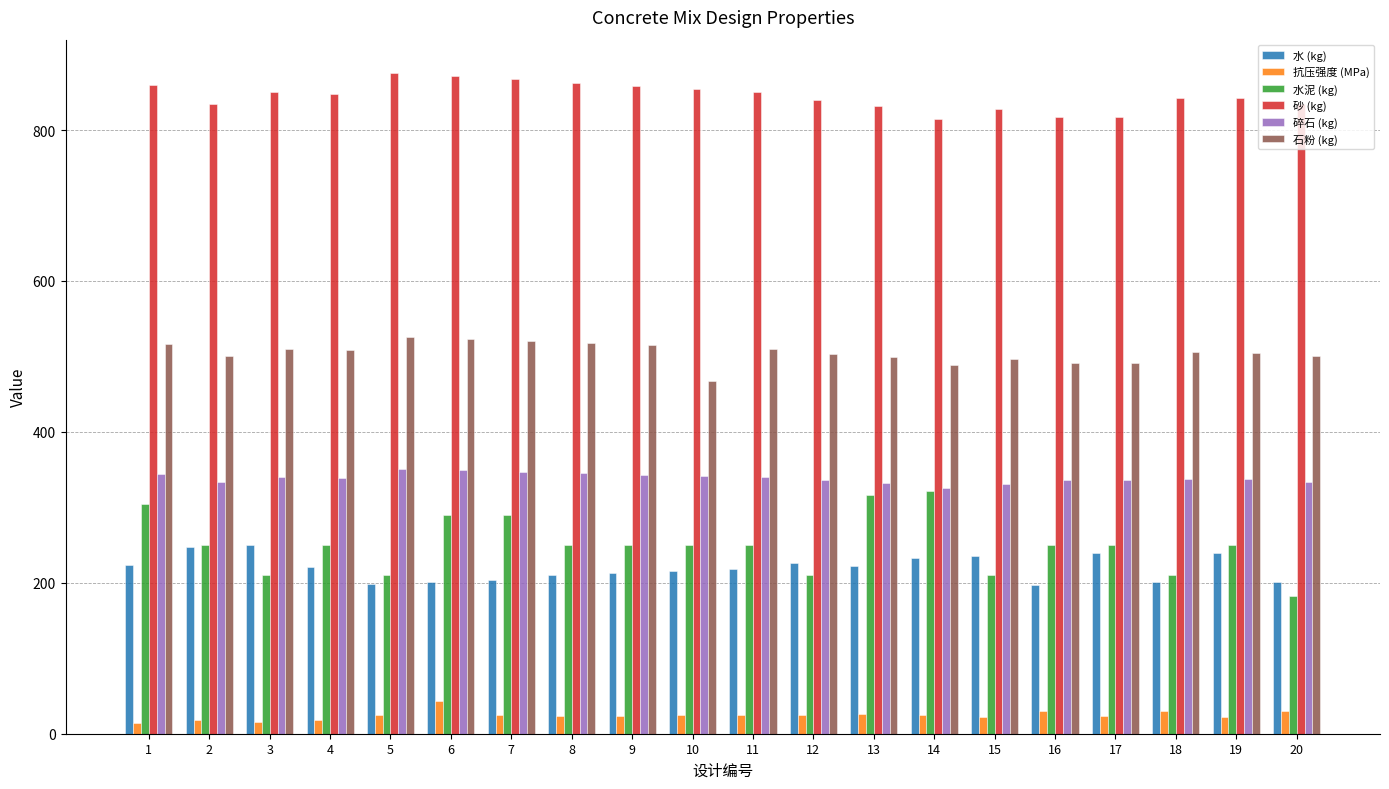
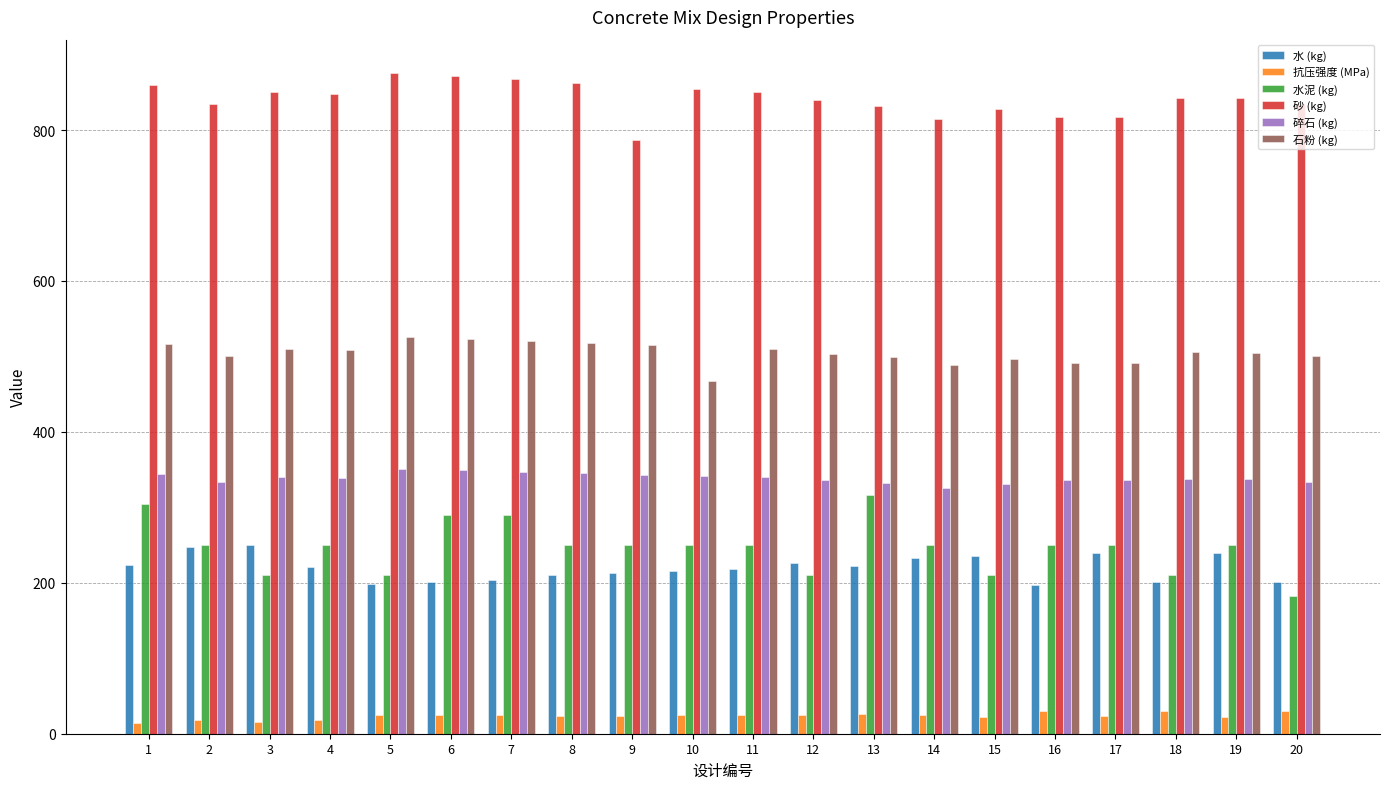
抗压强度 (MPa), 6: 40 -> 30
砂 (kg), 9: 860 -> 790
水泥 (kg), 14: 320 -> 250
